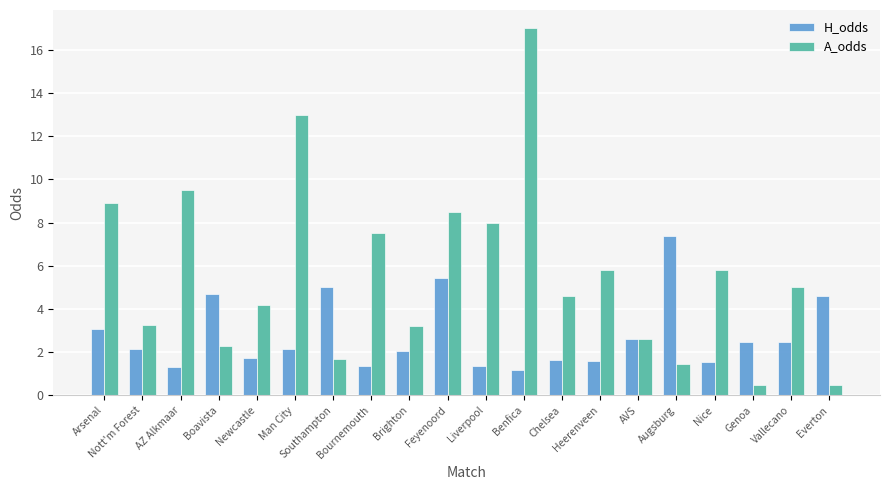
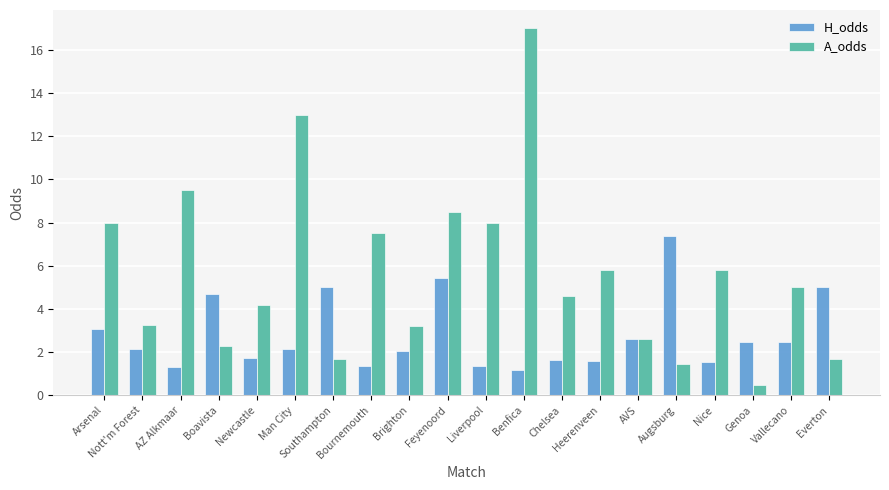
A_odds, Arsenal: 8.9 -> 8.0
H_odds, Everton: 4.6 -> 5.0
A_odds, Everton: 0.5 -> 1.7
